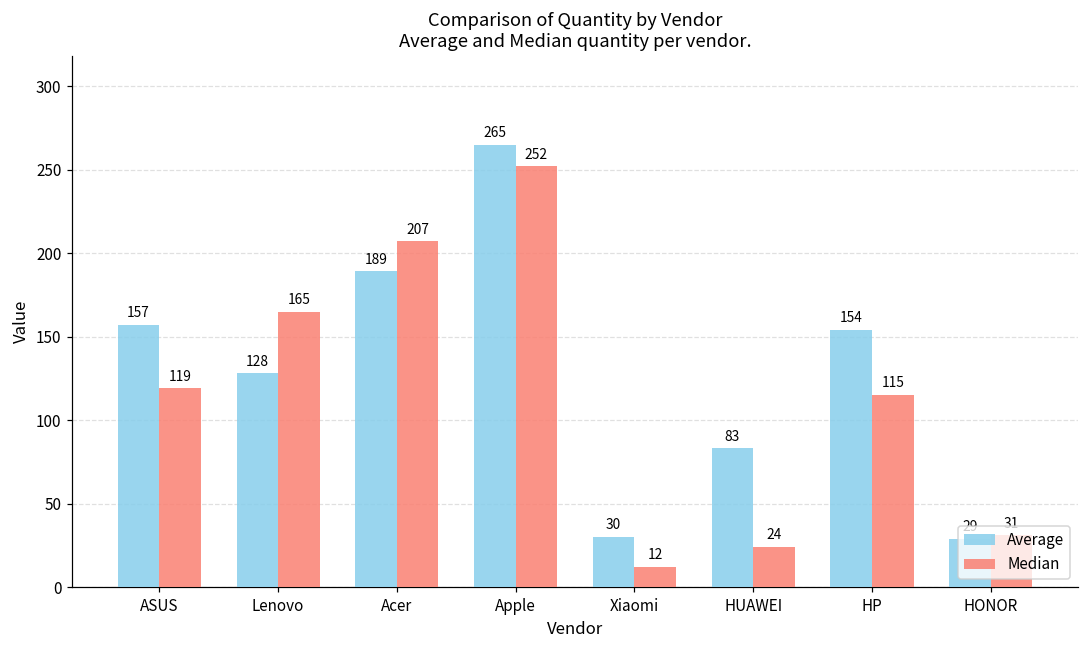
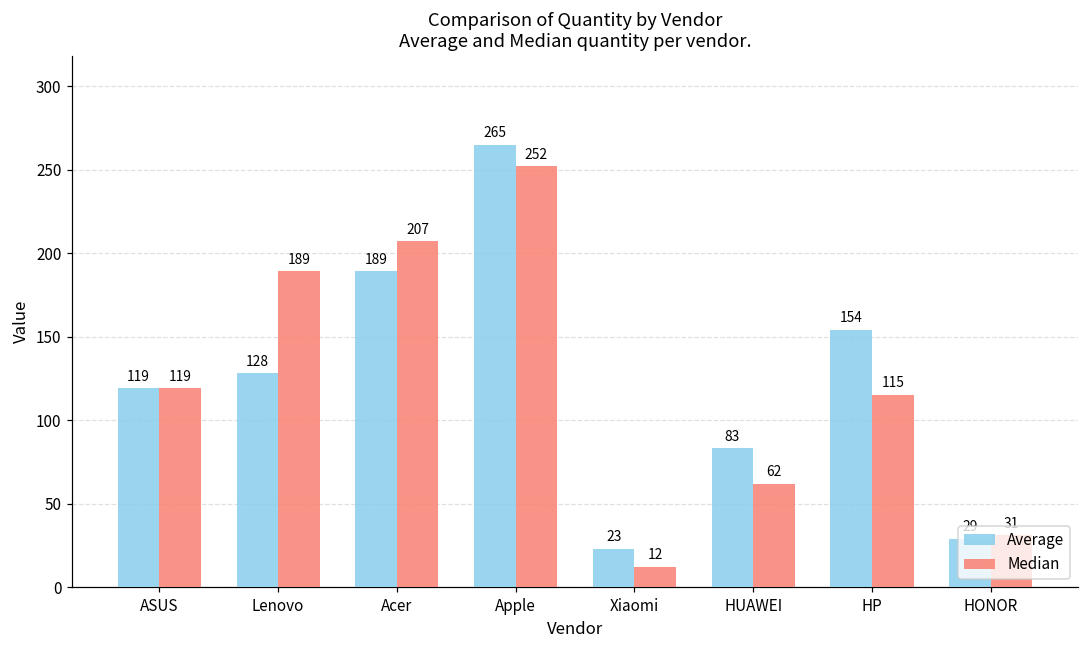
Average, ASUS: 157 -> 119
Median, Lenovo: 165 -> 189
Average, Xiaomi: 30 -> 23
Median, HUAWEI: 24 -> 62
